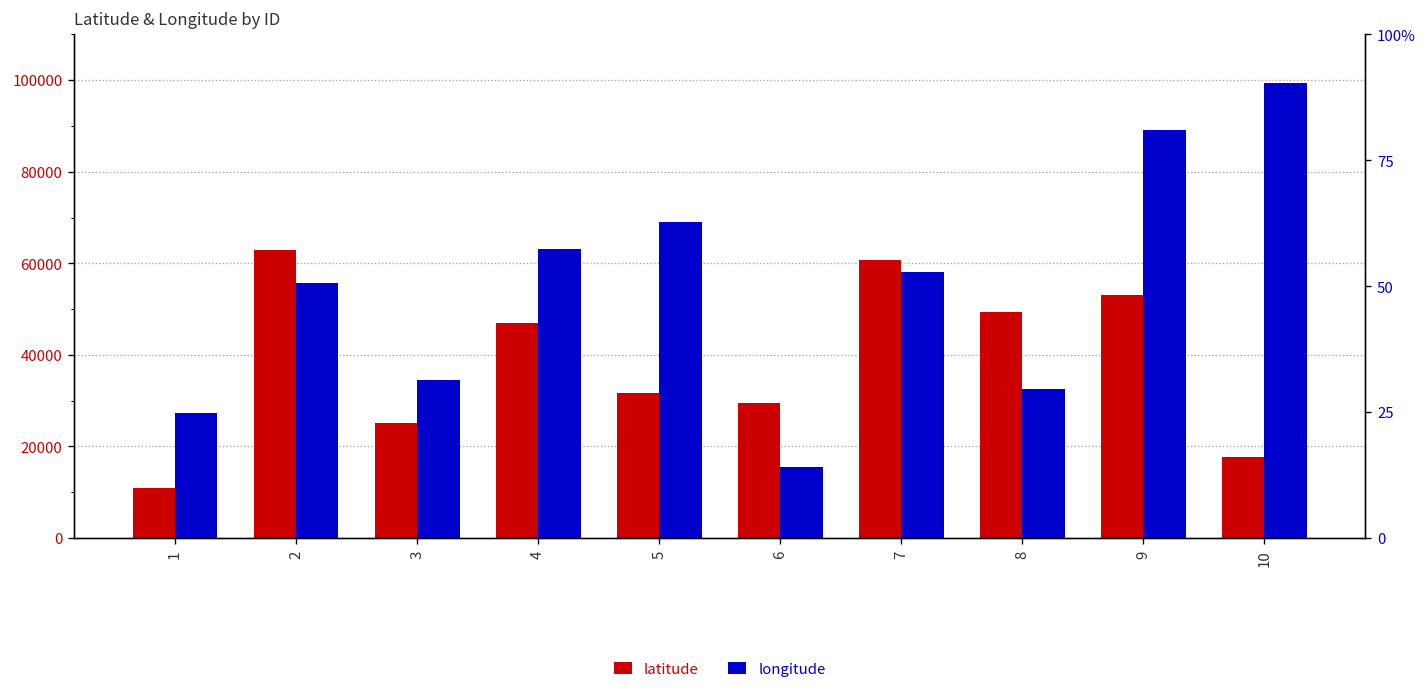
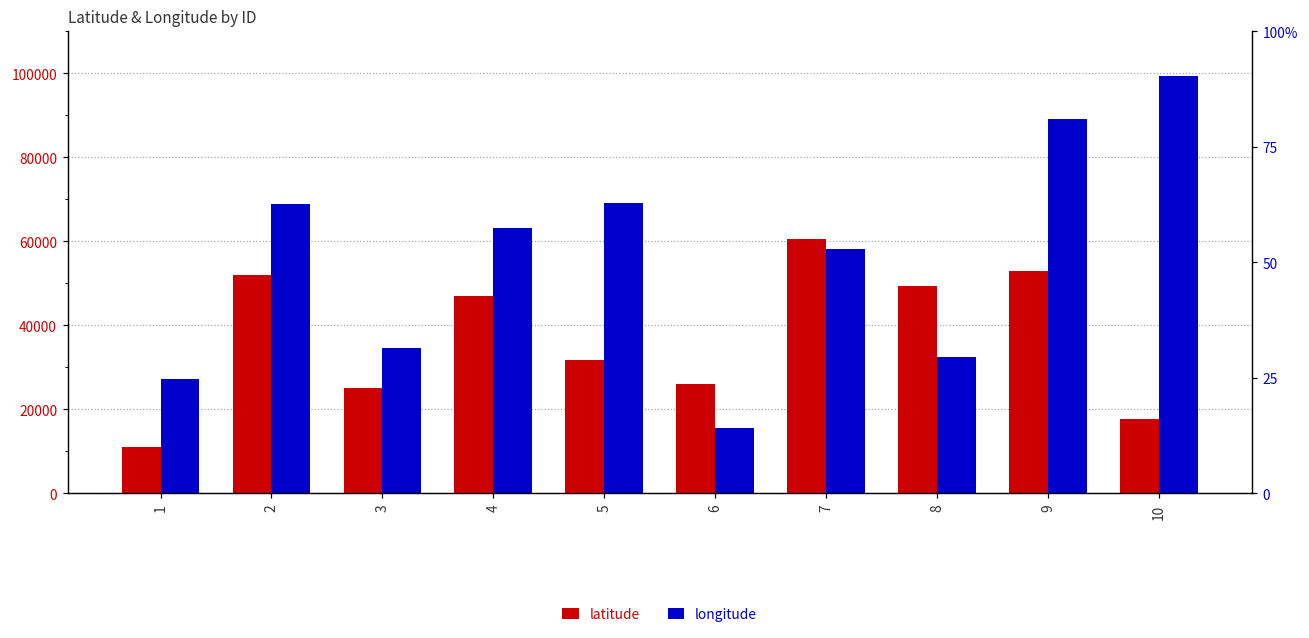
latitude, 2: 63000 -> 52000
longitude, 2: 56000 -> 69000
latitude, 6: 30000 -> 26000
